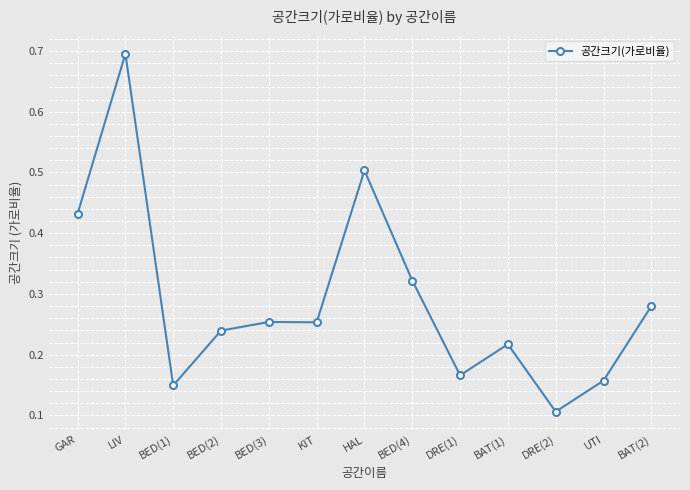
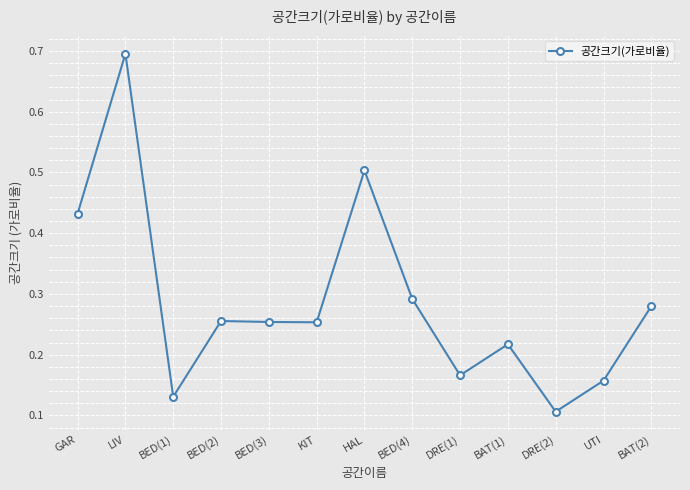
BED(1): 0.15 -> 0.13
BED(2): 0.24 -> 0.26
BED(4): 0.32 -> 0.29
